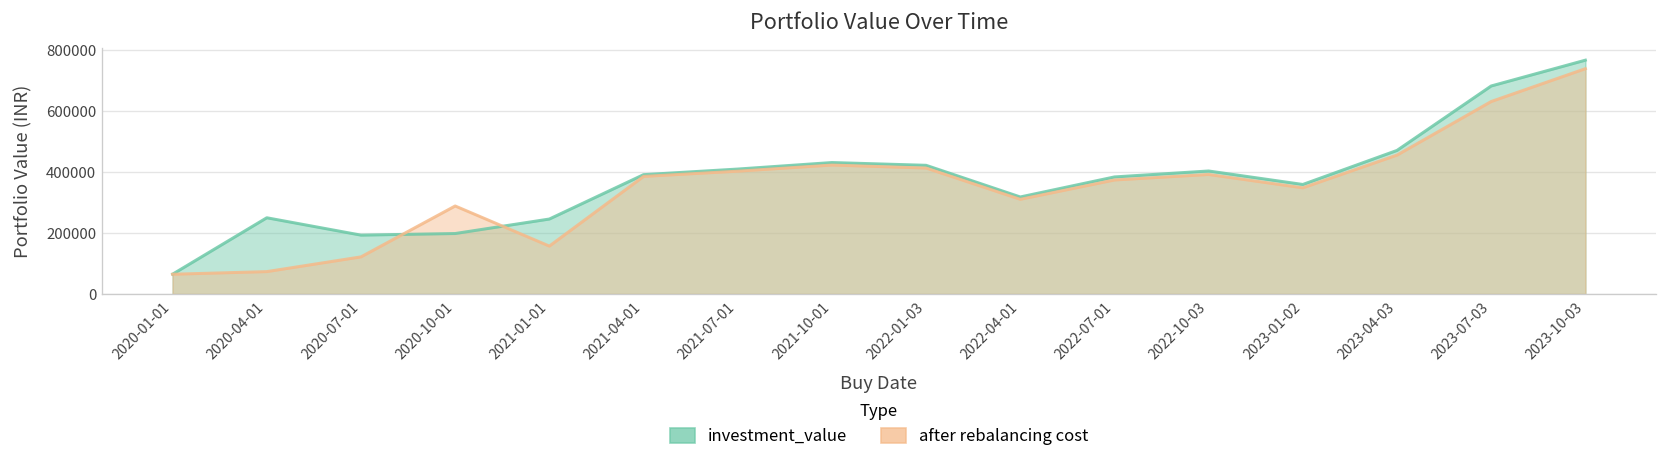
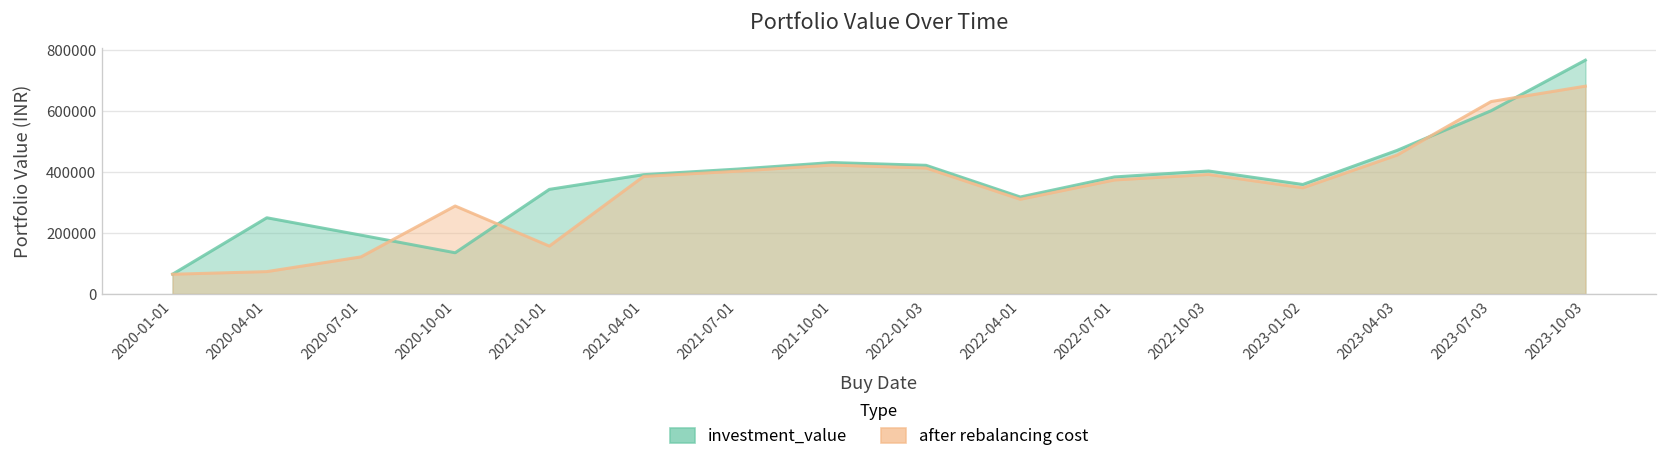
investment_value, 2020-10-01: 200000 -> 140000
investment_value, 2021-01-01: 250000 -> 340000
investment_value, 2023-07-03: 680000 -> 600000
after rebalancing cost, 2023-10-03: 740000 -> 680000
